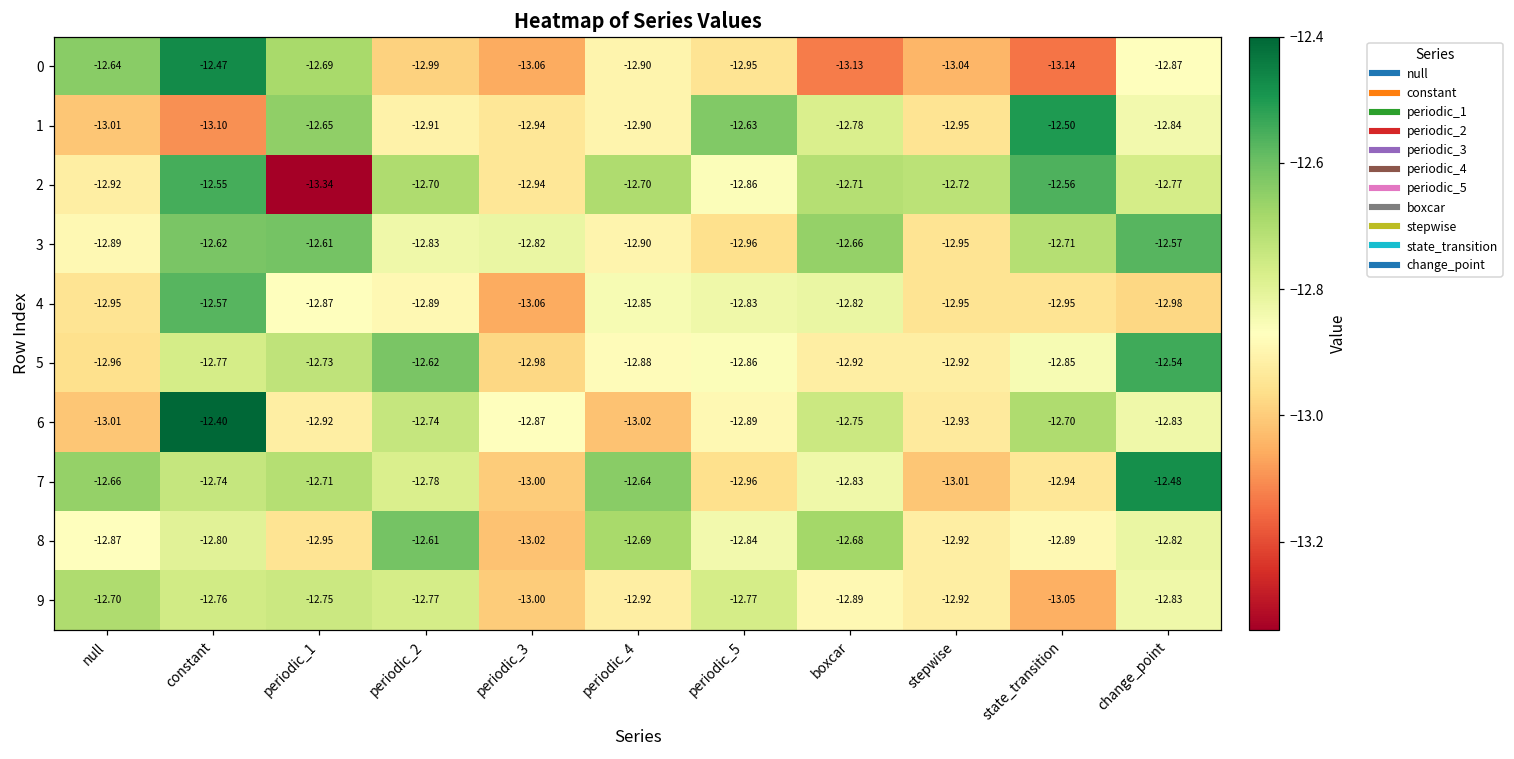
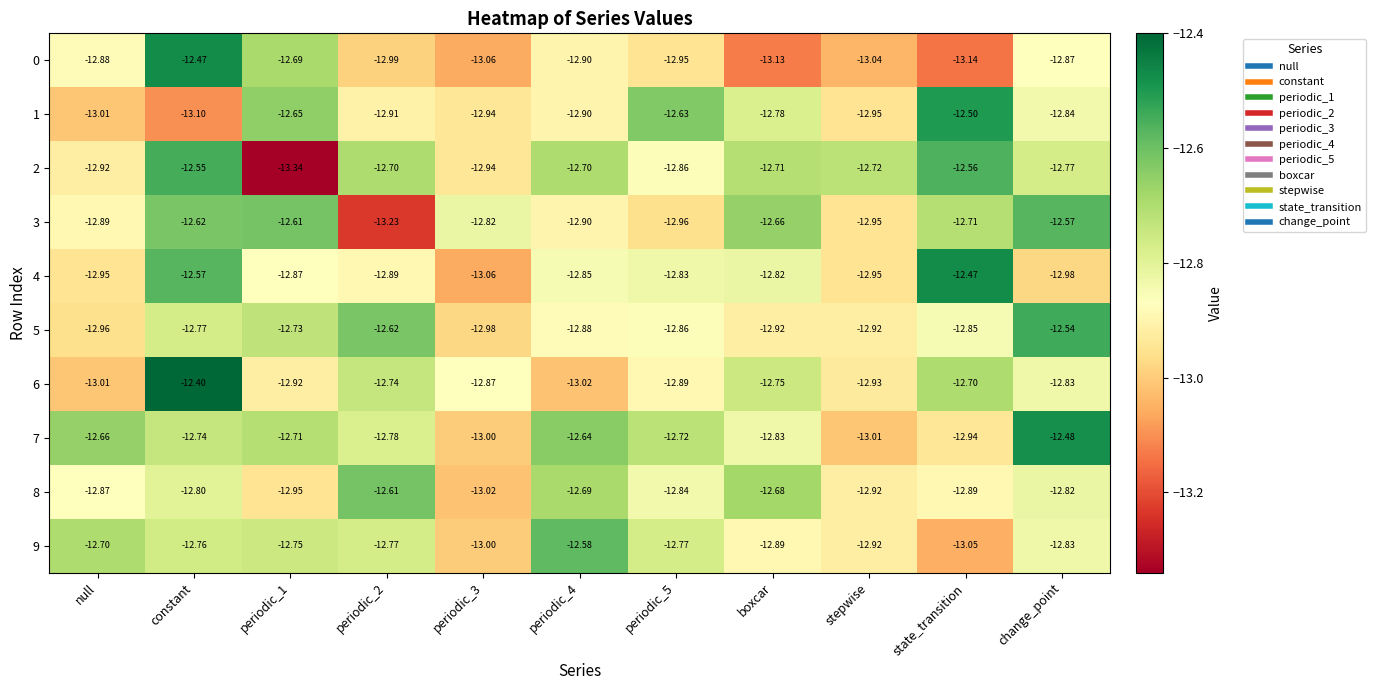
0, null: -12.64 -> -12.88
3, periodic_2: -12.83 -> -13.23
4, state_transition: -12.95 -> -12.47
7, periodic_5: -12.96 -> -12.72
9, periodic_4: -12.92 -> -12.58
